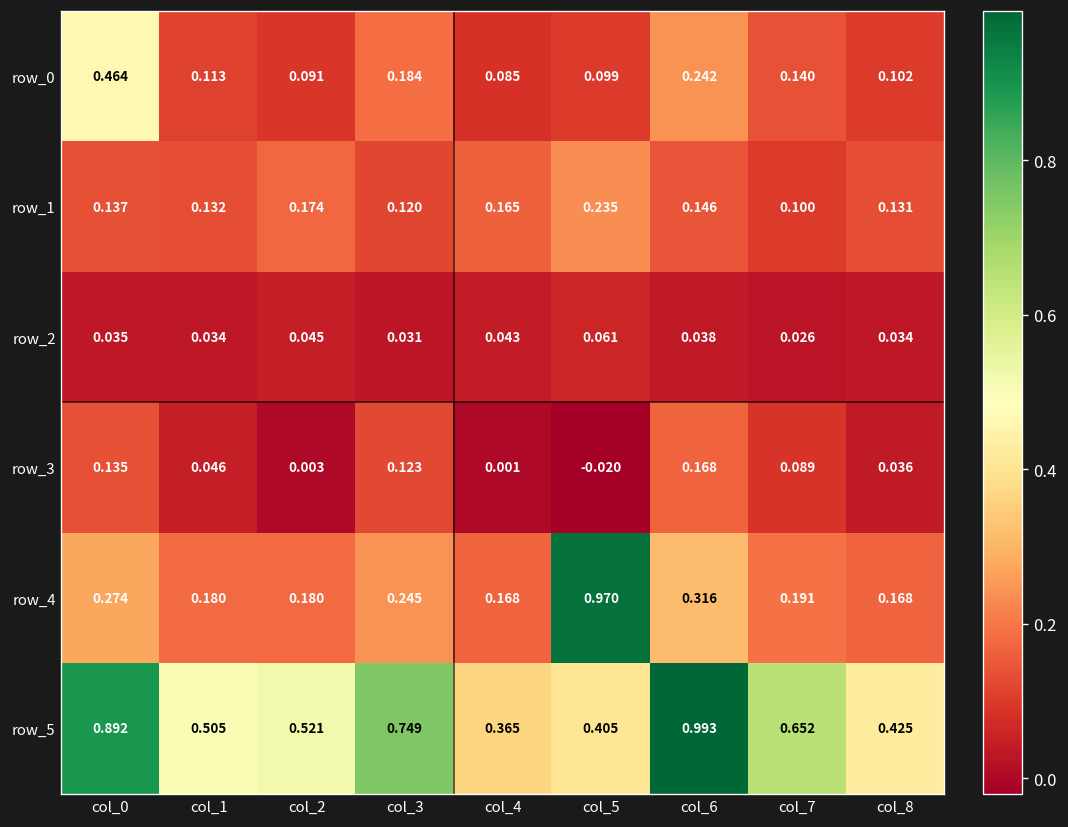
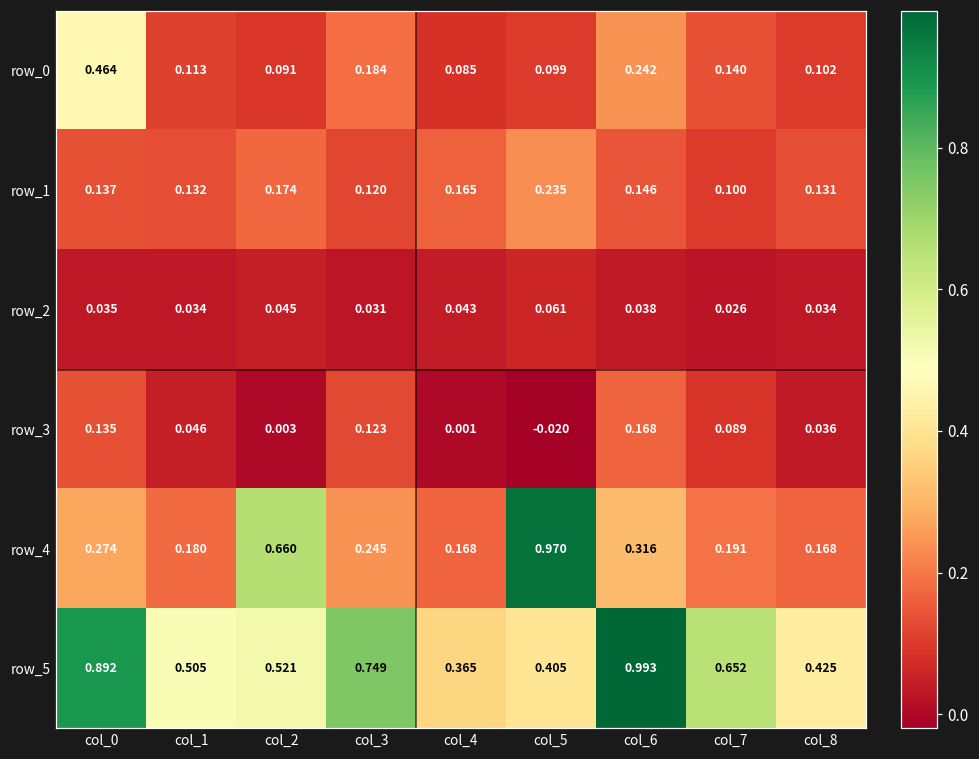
row_4, col_2: 0.180 -> 0.660
